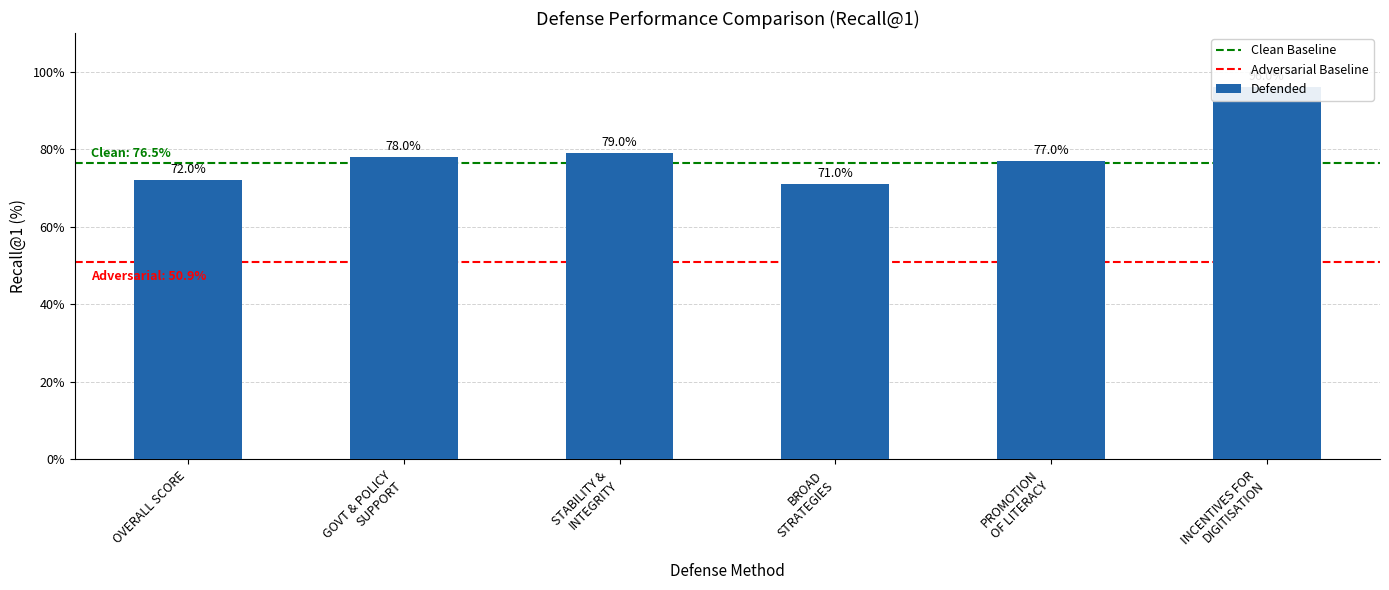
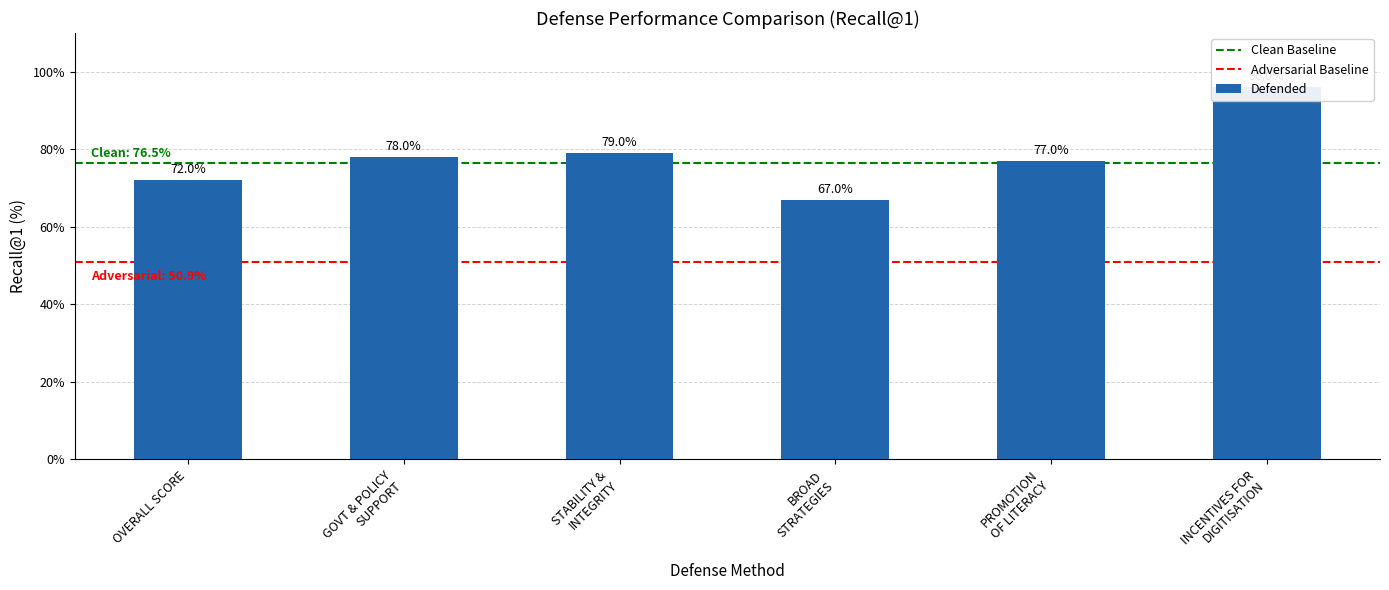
BROAD STRATEGIES: 71.0% -> 67.0%
